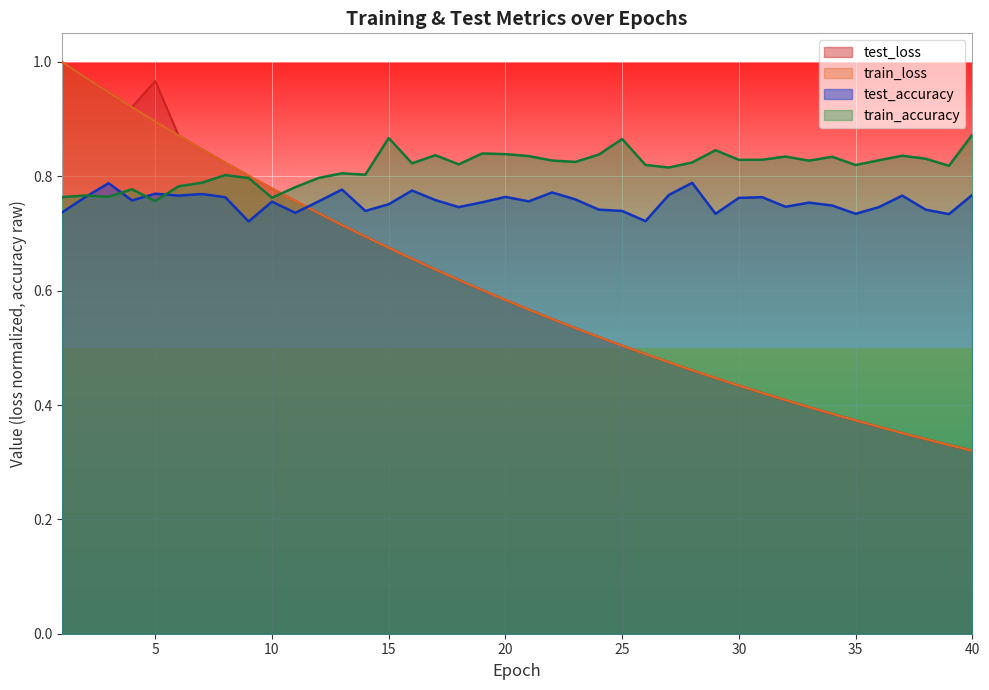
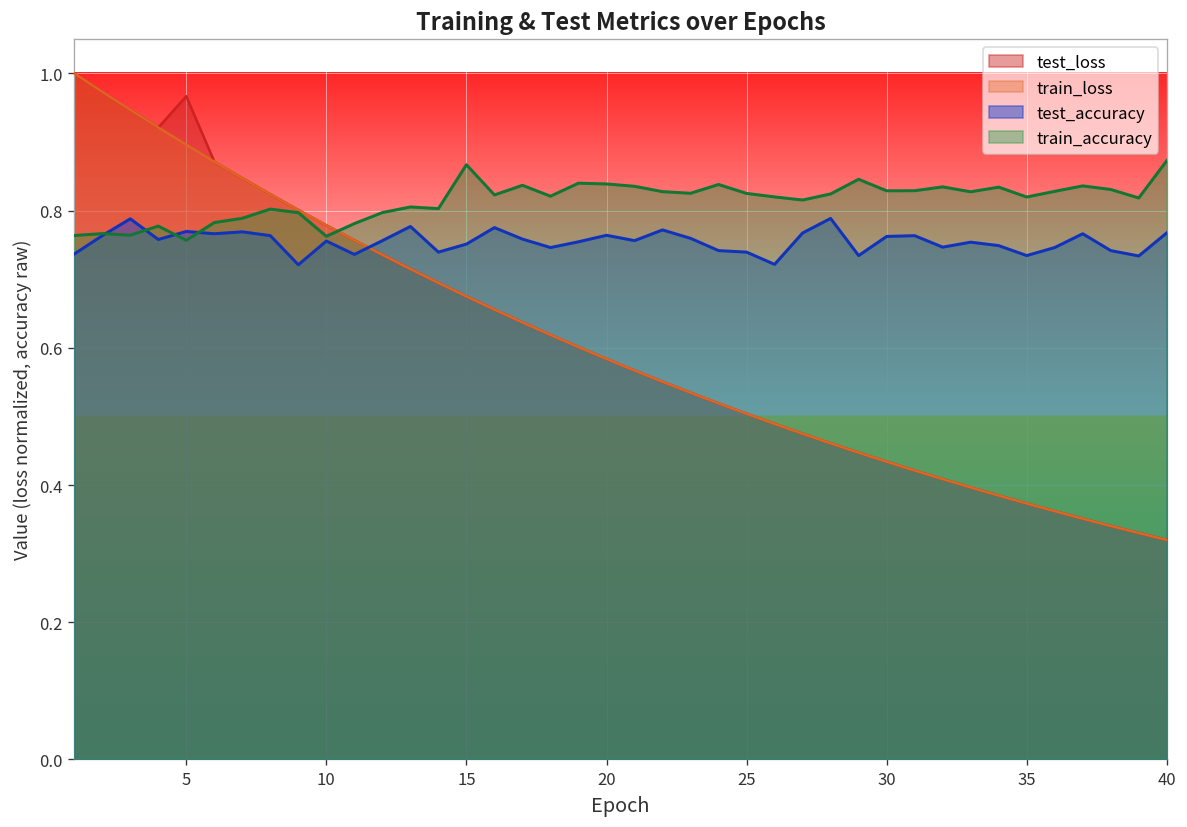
train_accuracy, 25: 0.87 -> 0.82
